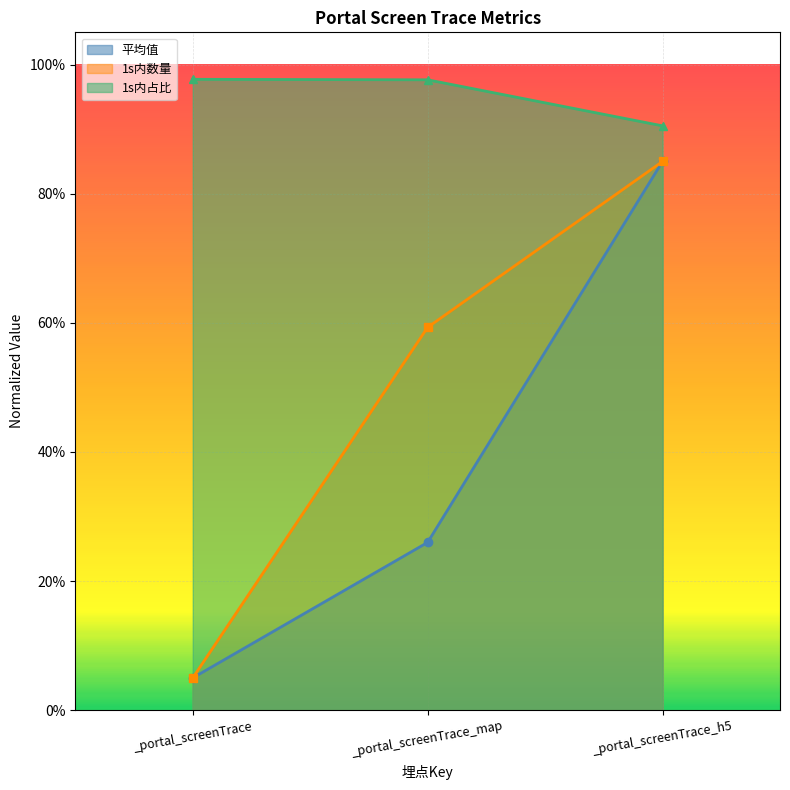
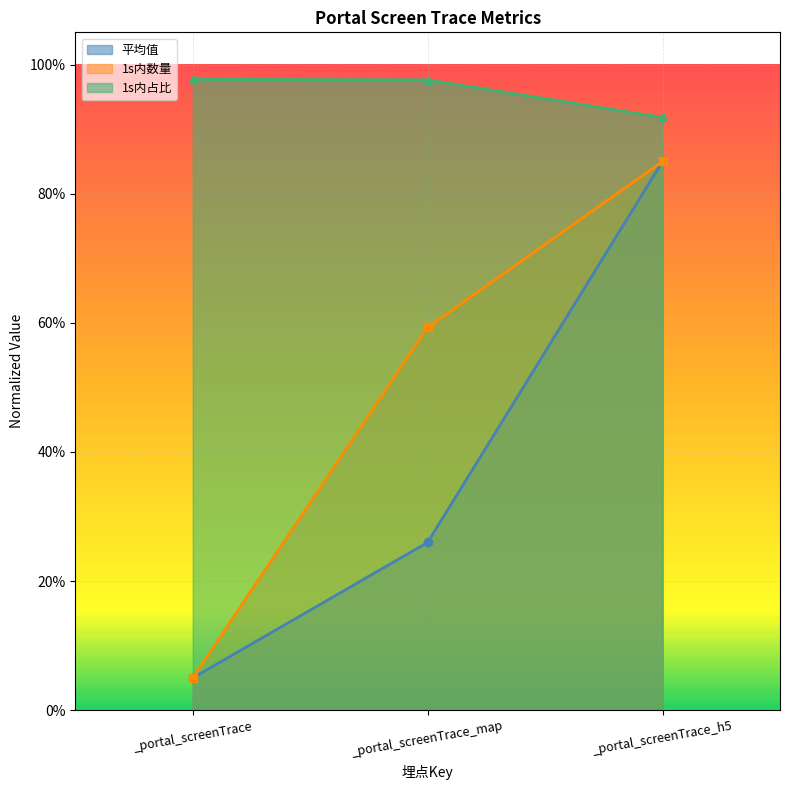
1s内占比, _portal_screenTrace_h5: 91% -> 92%
